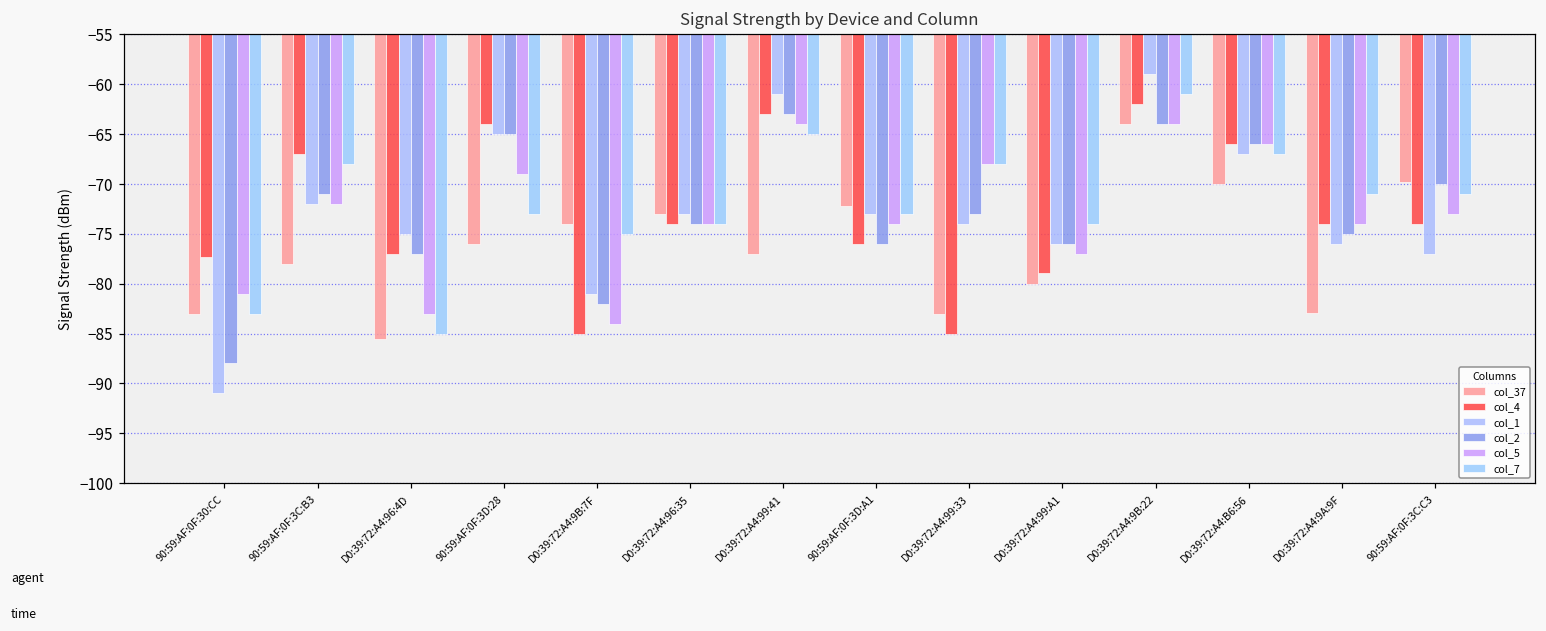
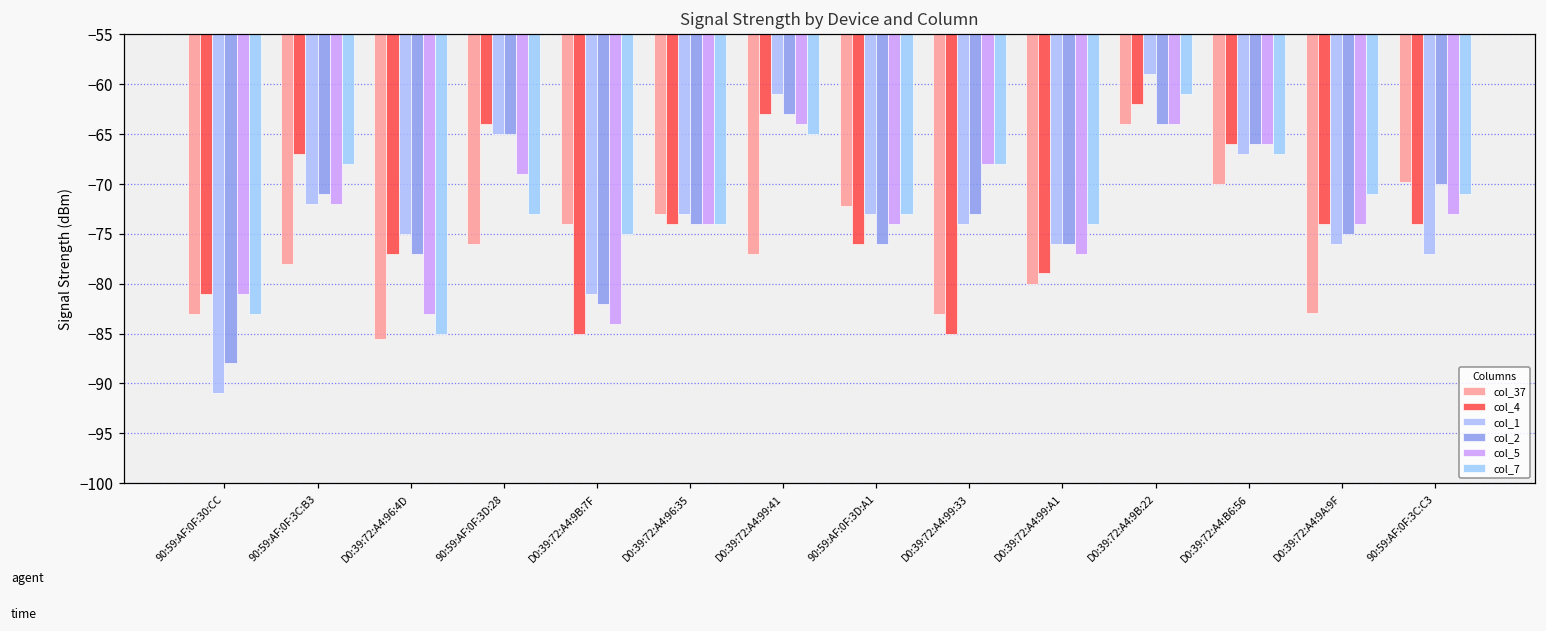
col_4, 90:59:AF:0F:30:CC: -77 -> -81
